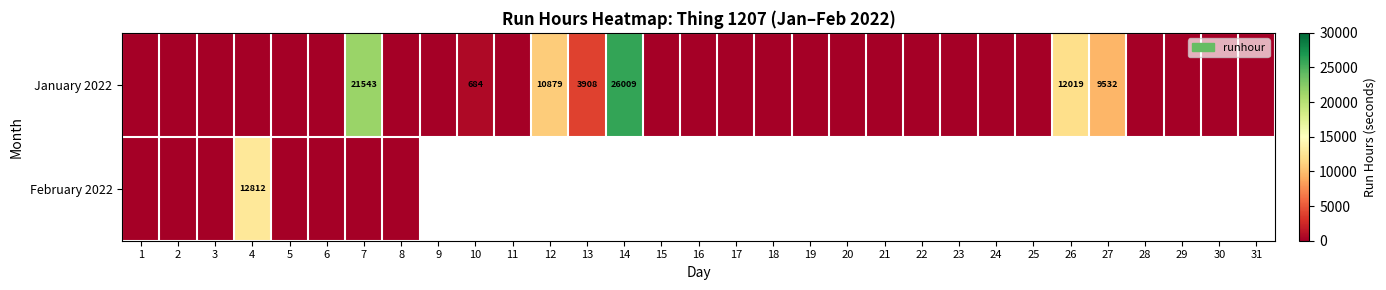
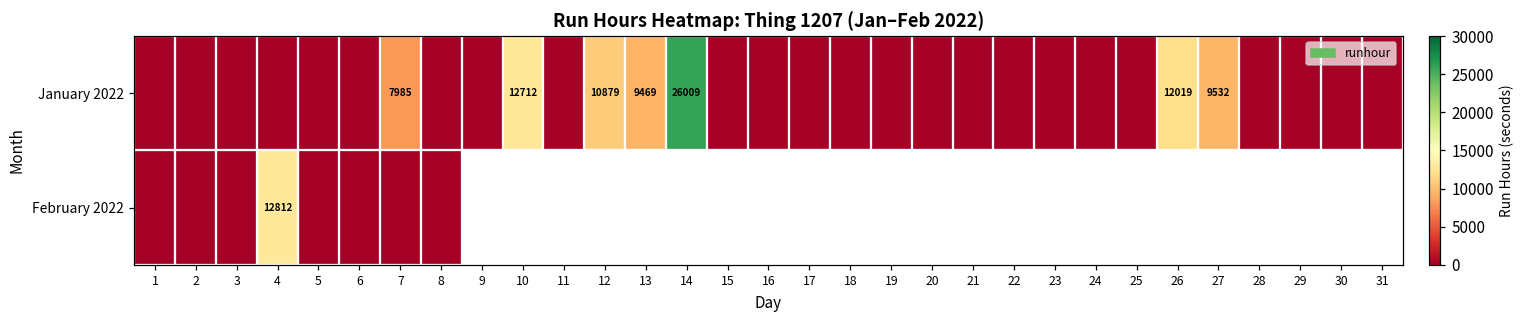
January 2022, 7: 21543 -> 7985
January 2022, 10: 684 -> 12712
January 2022, 13: 3908 -> 9469
